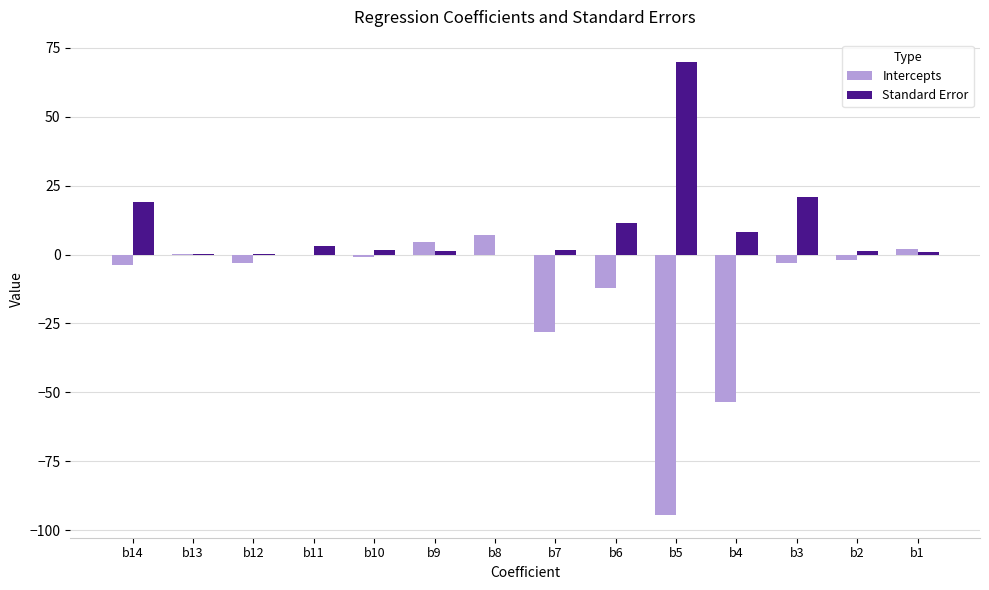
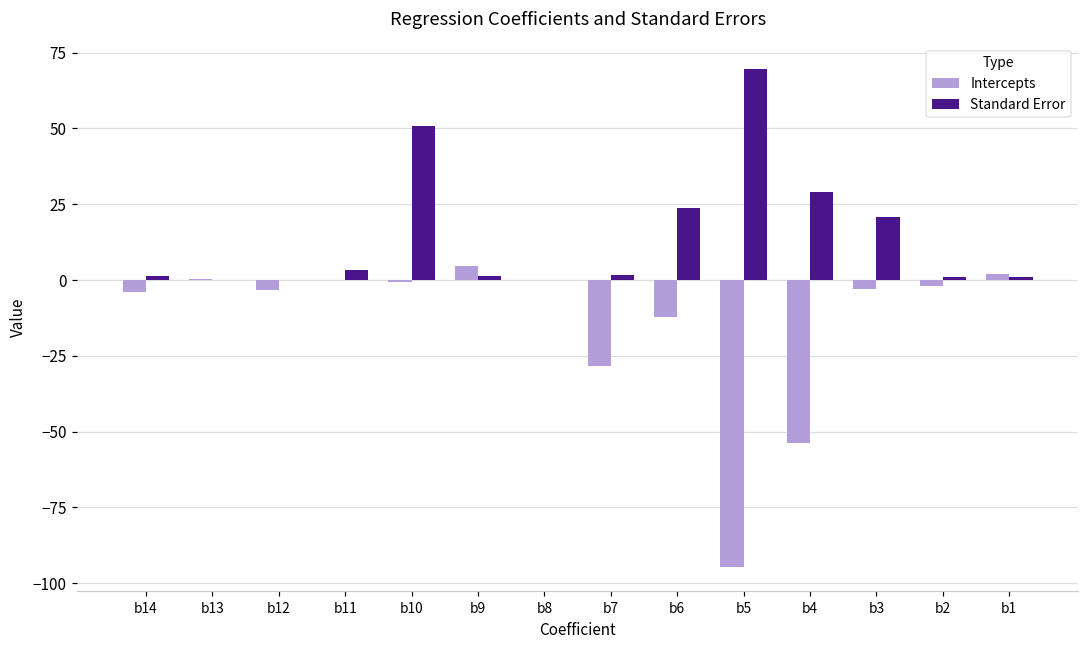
Standard Error, b14: 19 -> 1
Standard Error, b10: 2 -> 51
Intercepts, b8: 7 -> 0
Standard Error, b6: 11 -> 24
Standard Error, b4: 8 -> 29
